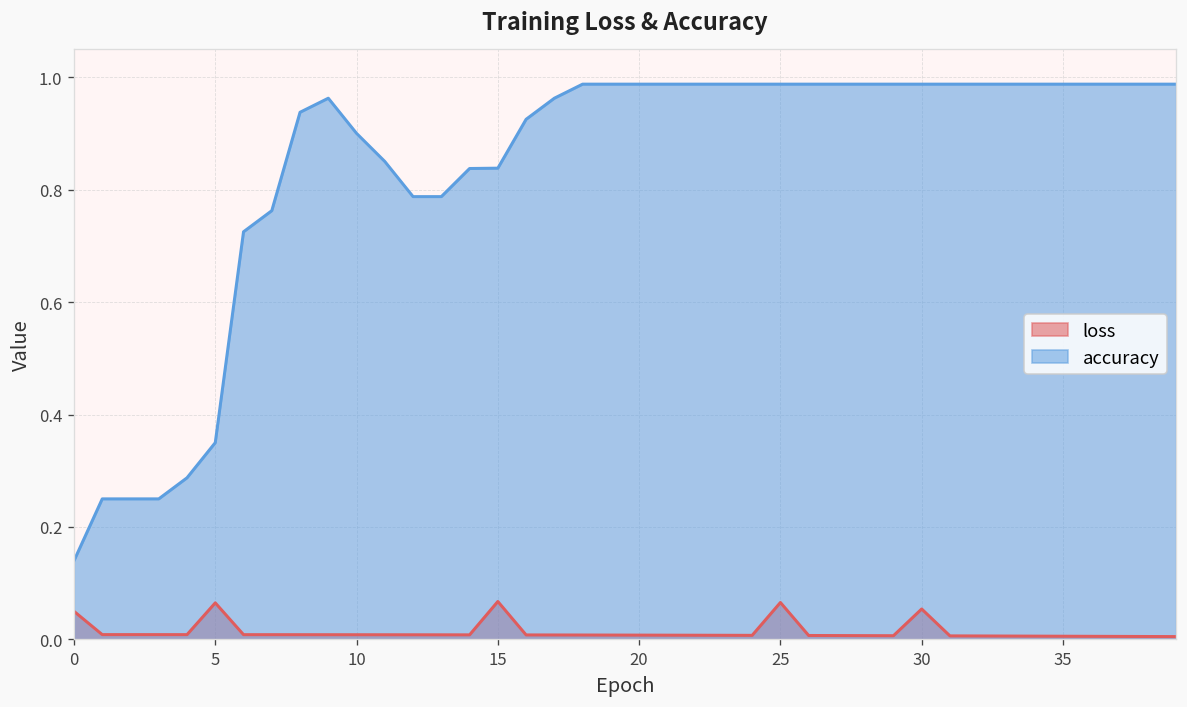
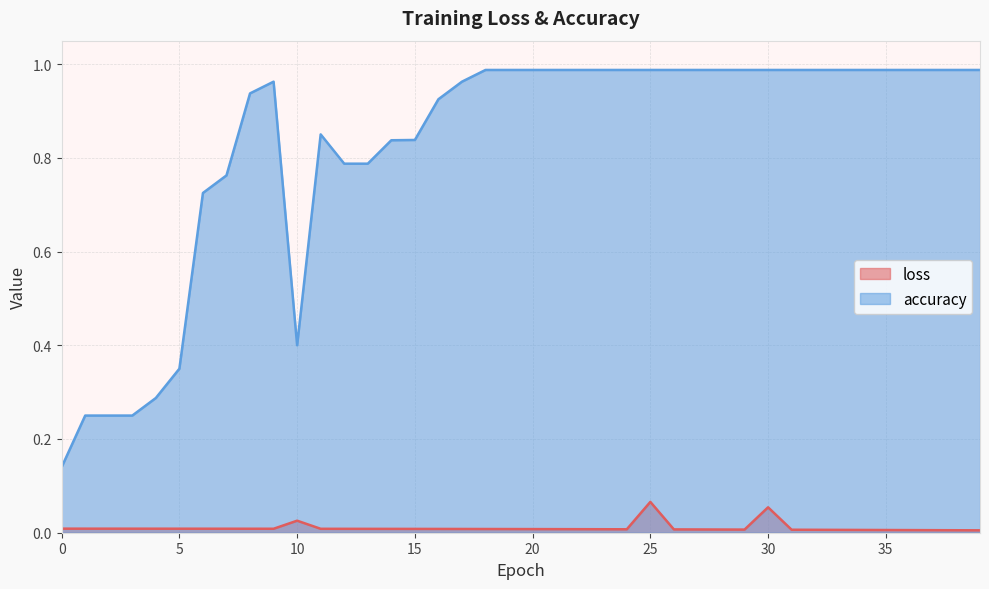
loss, 0: 0.05 -> 0.01
loss, 5: 0.07 -> 0.01
loss, 10: 0.01 -> 0.03
accuracy, 10: 0.9 -> 0.4
loss, 15: 0.07 -> 0.01
